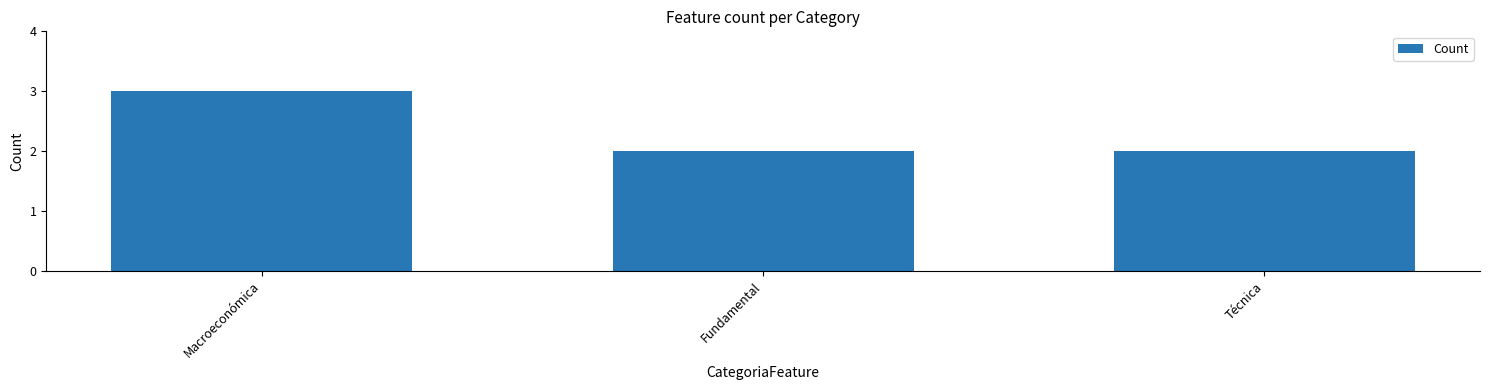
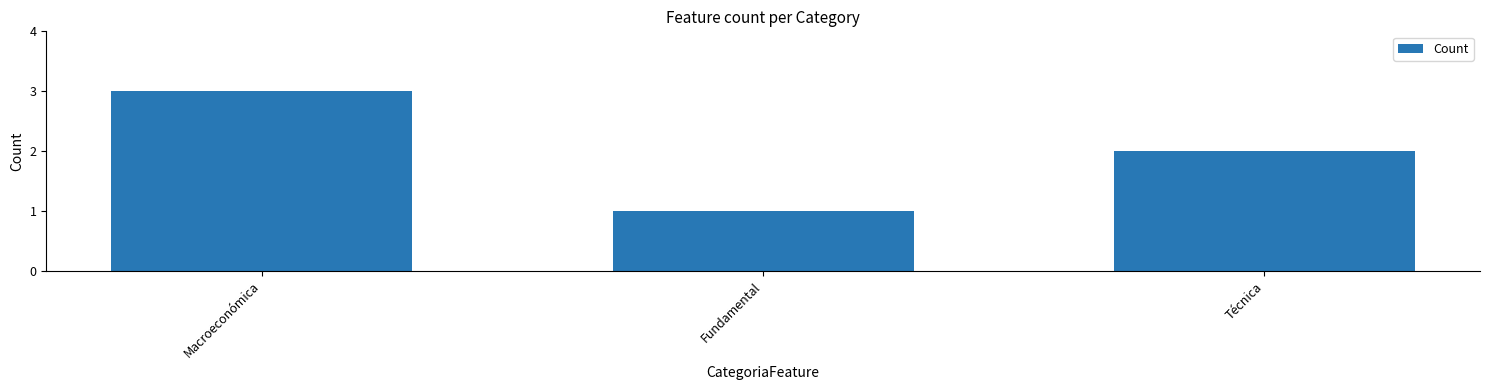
Fundamental: 2 -> 1
